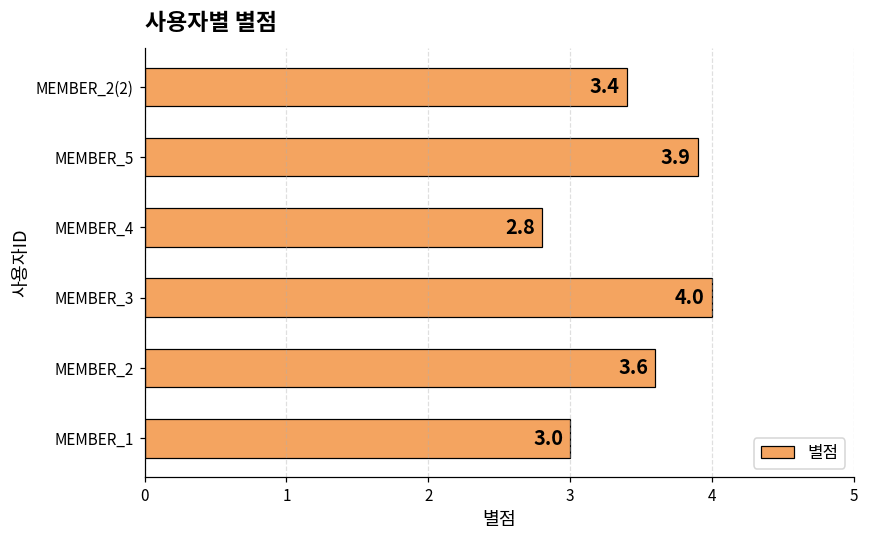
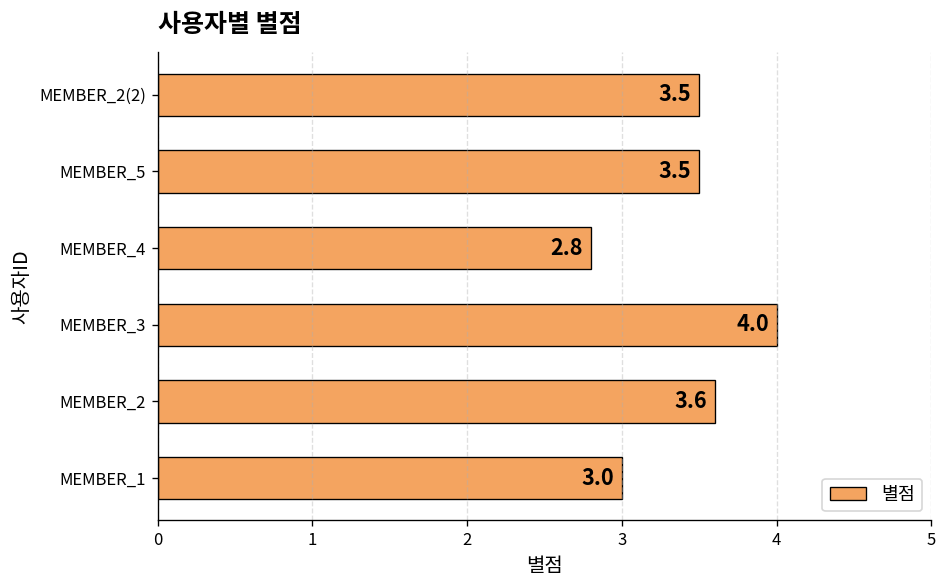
MEMBER_2(2): 3.4 -> 3.5
MEMBER_5: 3.9 -> 3.5
